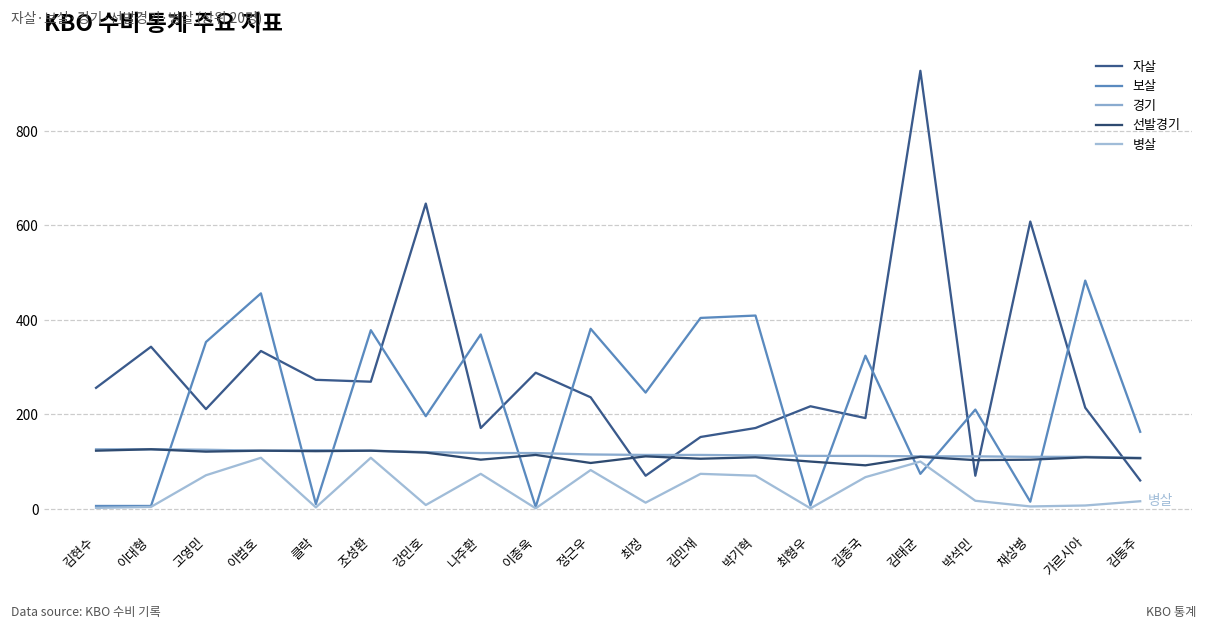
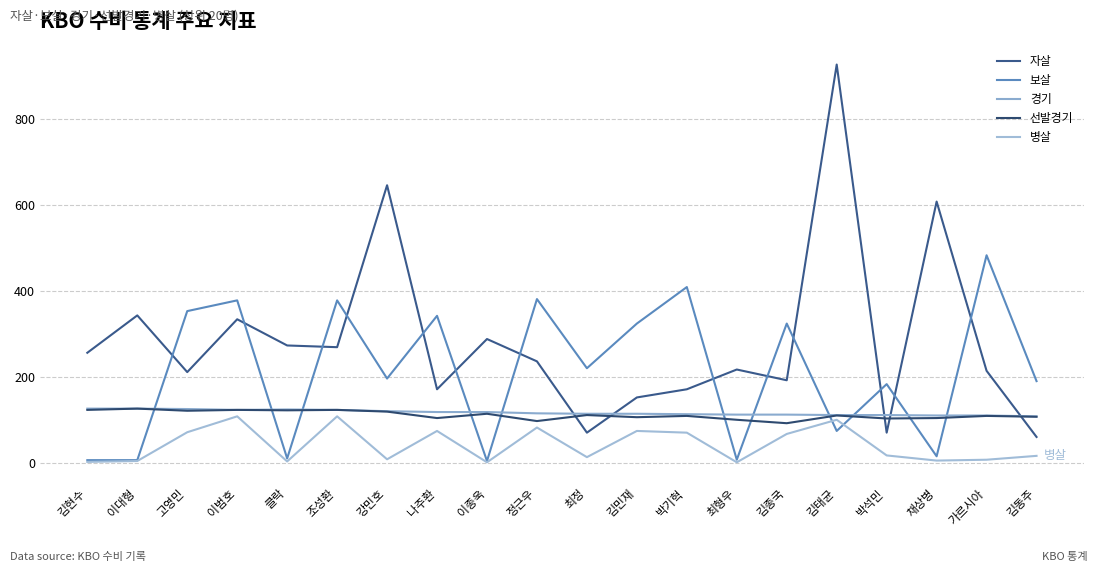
보살, 이범호: 460 -> 380
보살, 나주환: 370 -> 340
보살, 최정: 250 -> 220
보살, 김민재: 400 -> 320
보살, 박석민: 210 -> 180
보살, 김동주: 160 -> 190
